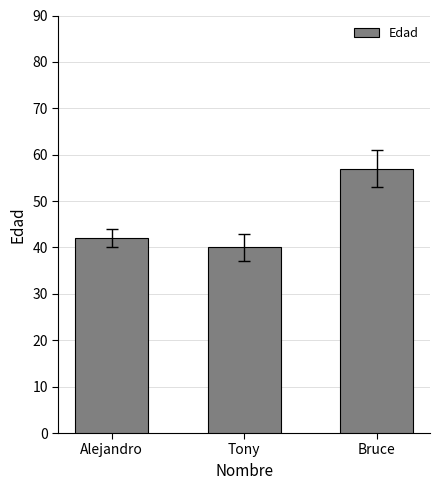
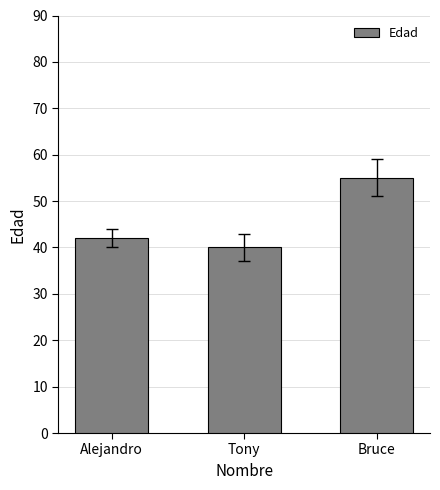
Edad, Bruce: 57 -> 55
